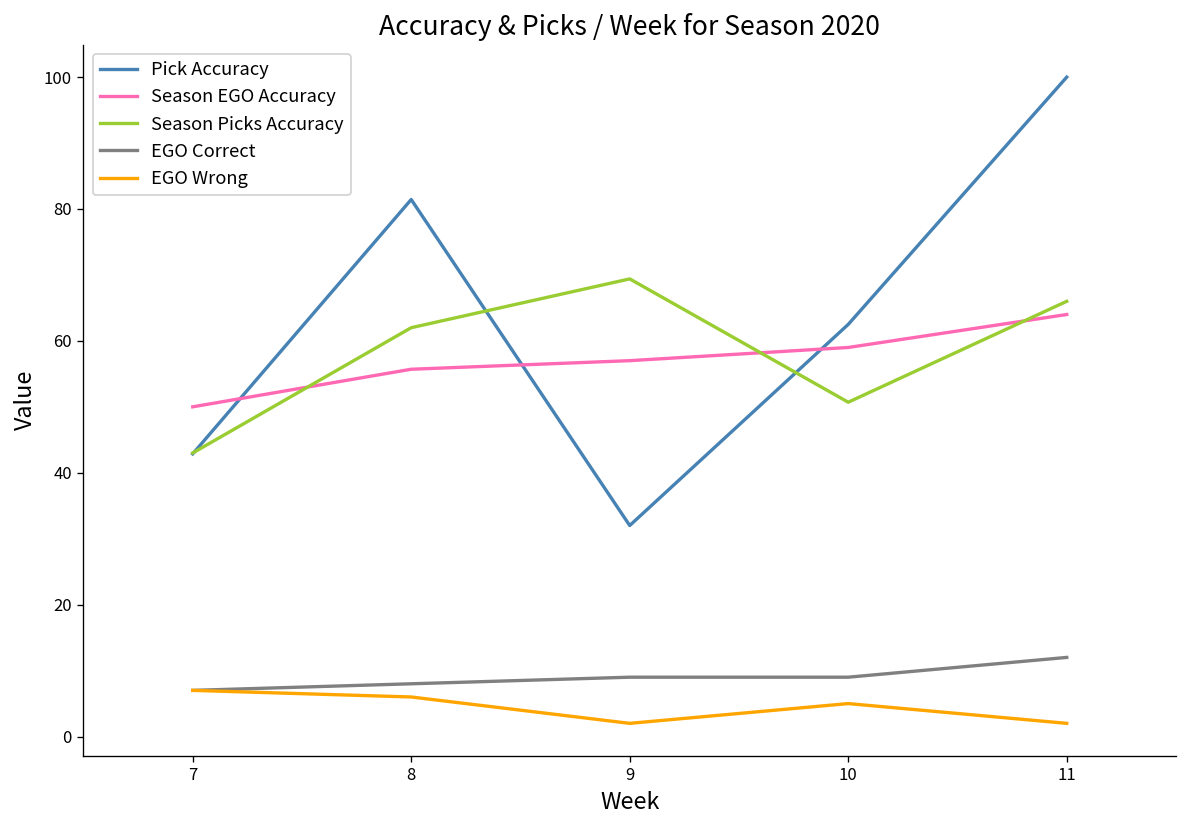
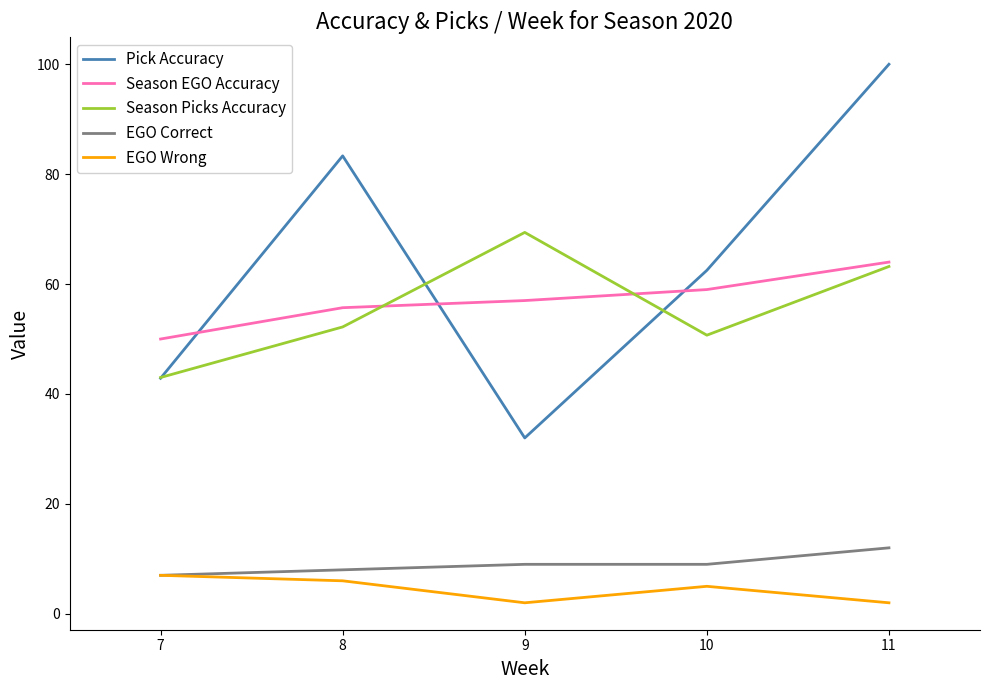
Pick Accuracy, 8: 81 -> 83
Season Picks Accuracy, 8: 62 -> 52
Season Picks Accuracy, 11: 66 -> 63
